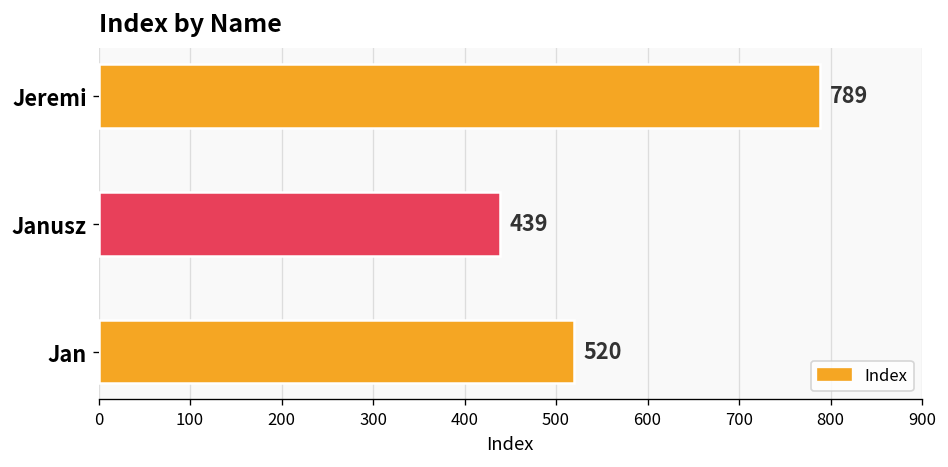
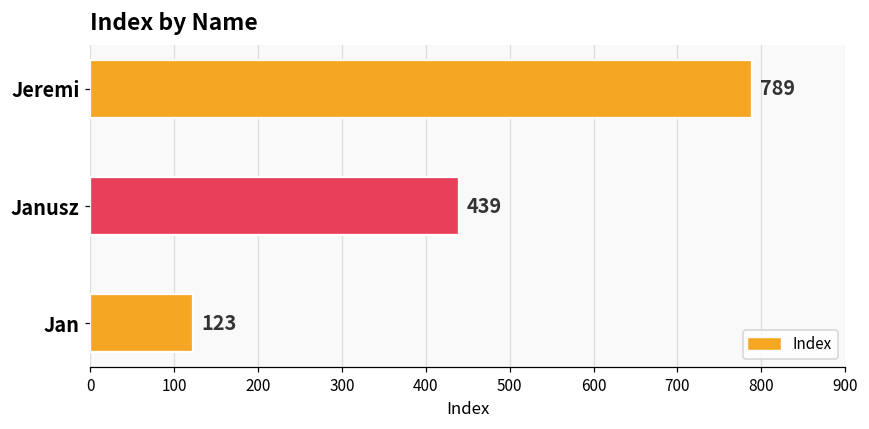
Jan: 520 -> 123
